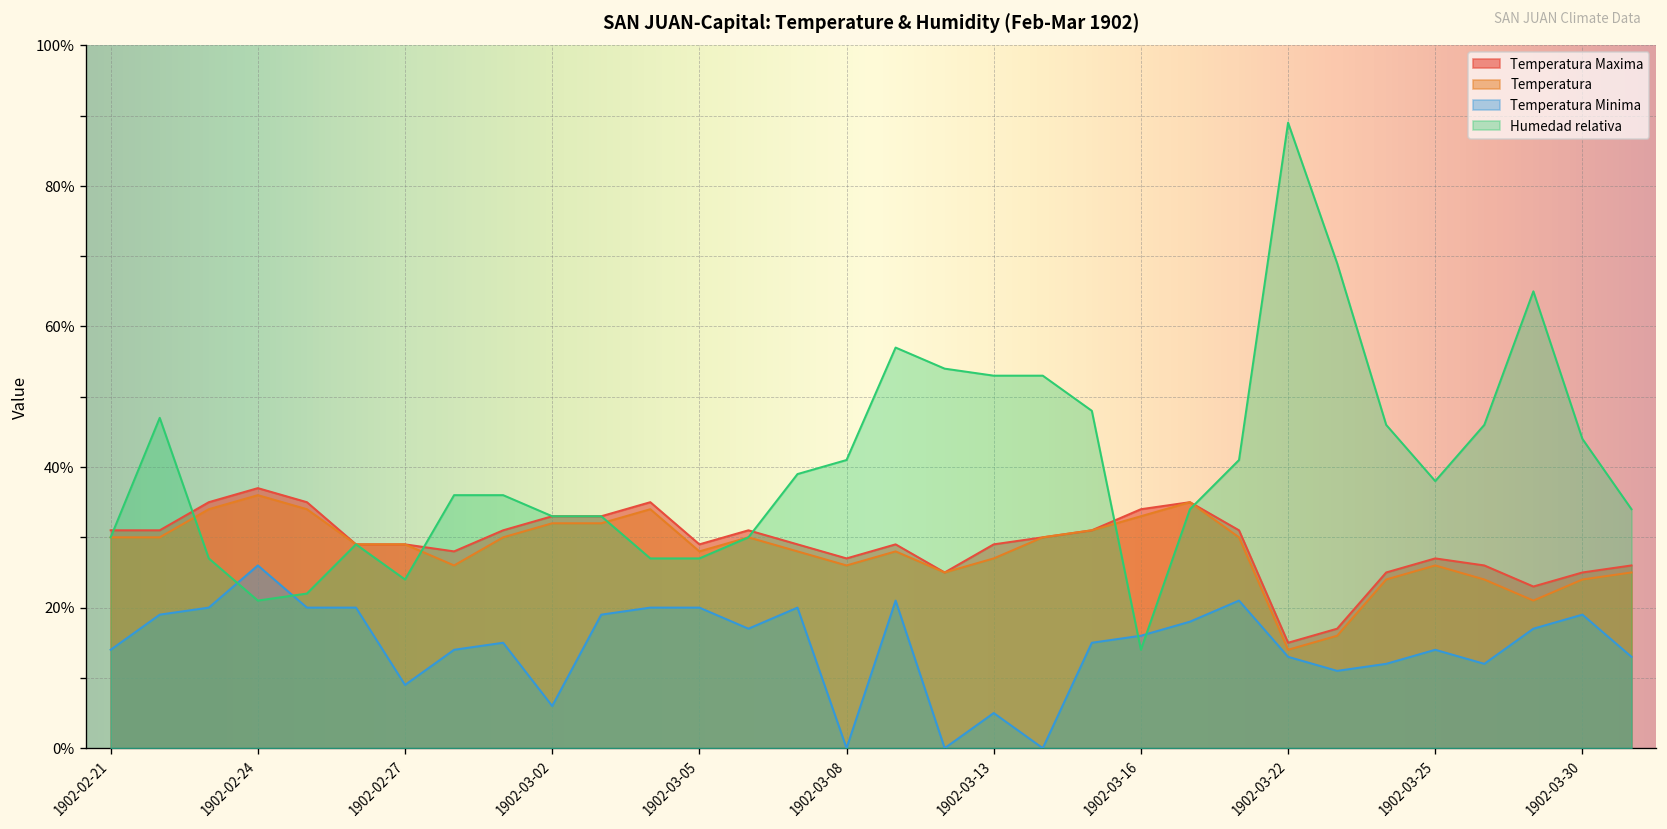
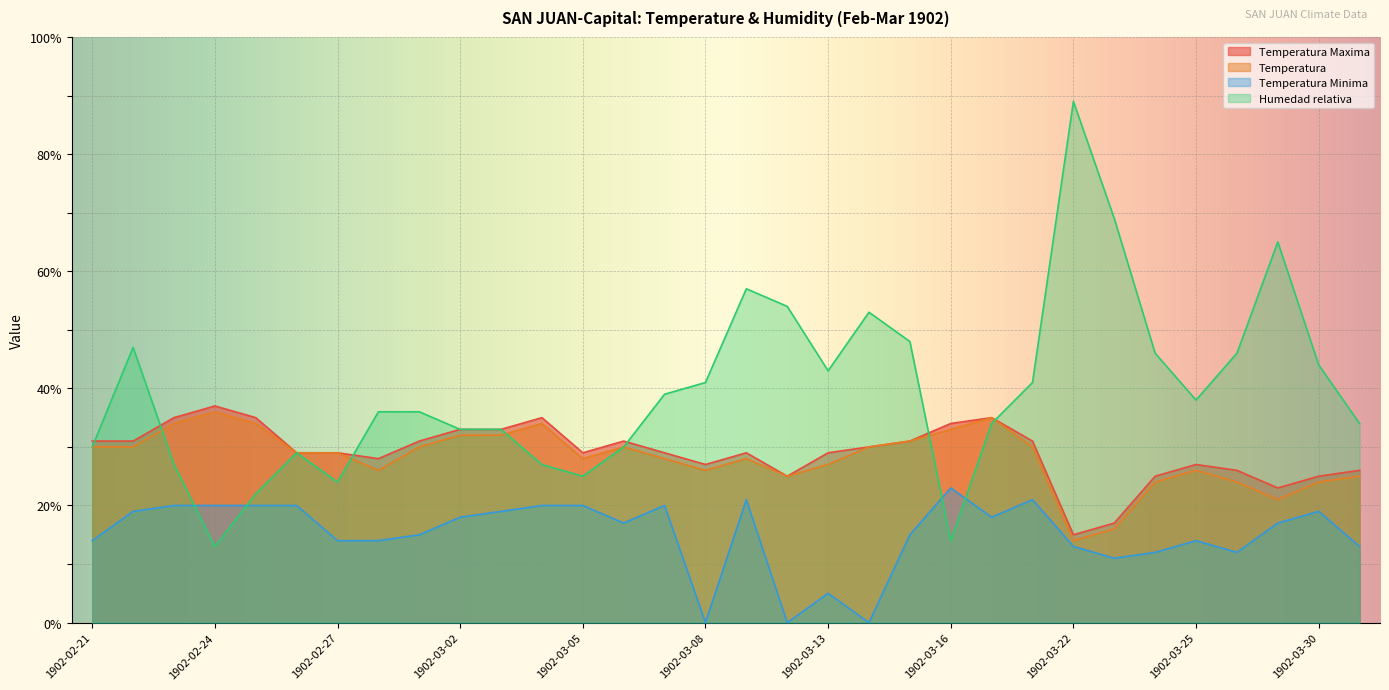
Temperatura Minima, 1902-02-24: 26% -> 20%
Humedad relativa, 1902-02-24: 21% -> 13%
Temperatura Minima, 1902-02-27: 9% -> 14%
Temperatura Minima, 1902-03-02: 6% -> 18%
Humedad relativa, 1902-03-05: 27% -> 25%
Humedad relativa, 1902-03-13: 53% -> 43%
Temperatura Minima, 1902-03-16: 16% -> 23%
